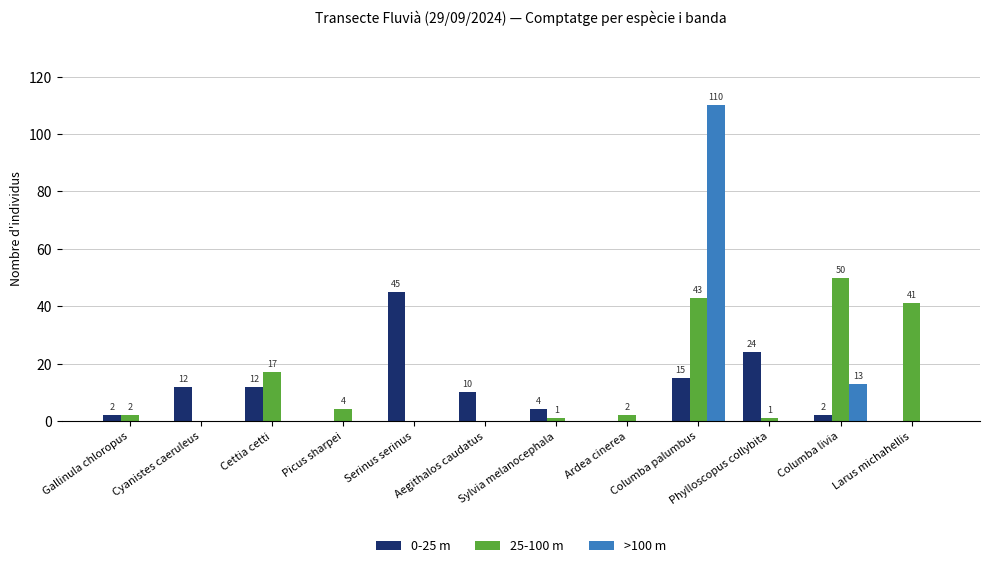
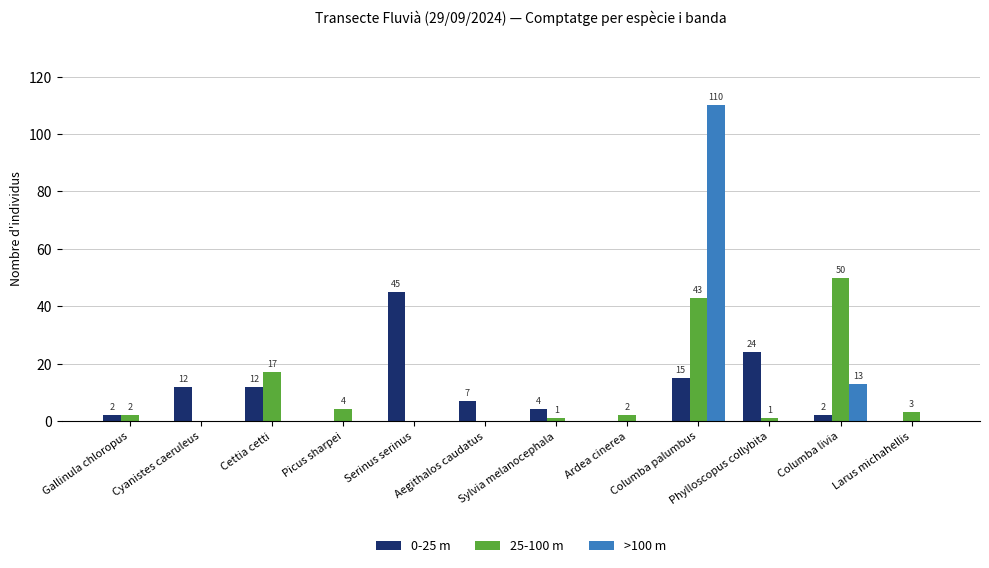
0-25 m, Aegithalos caudatus: 10 -> 7
25-100 m, Larus michahellis: 41 -> 3
